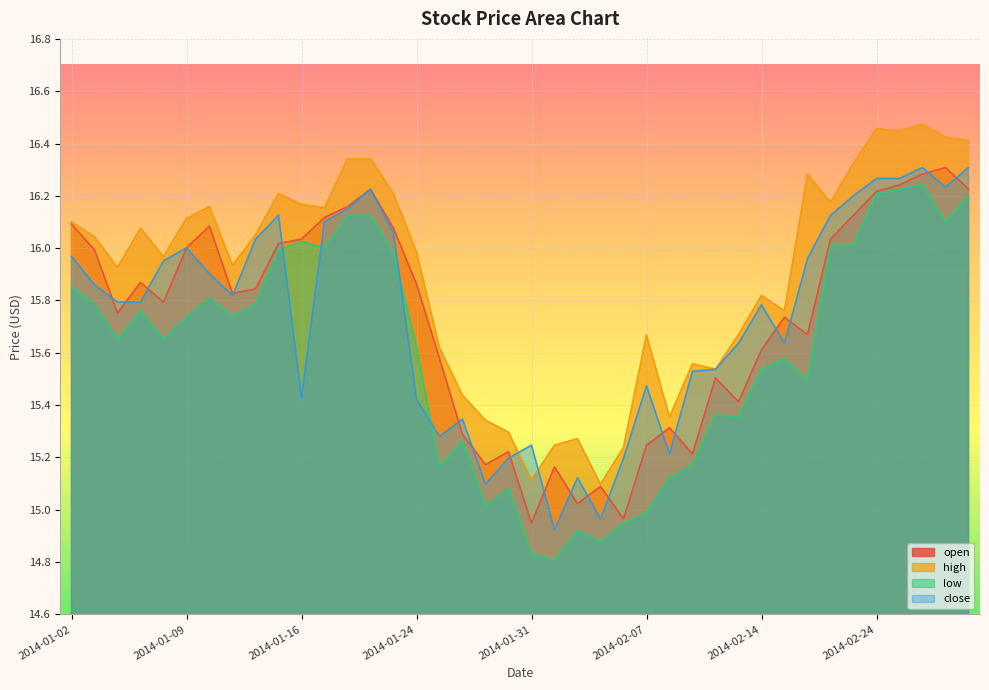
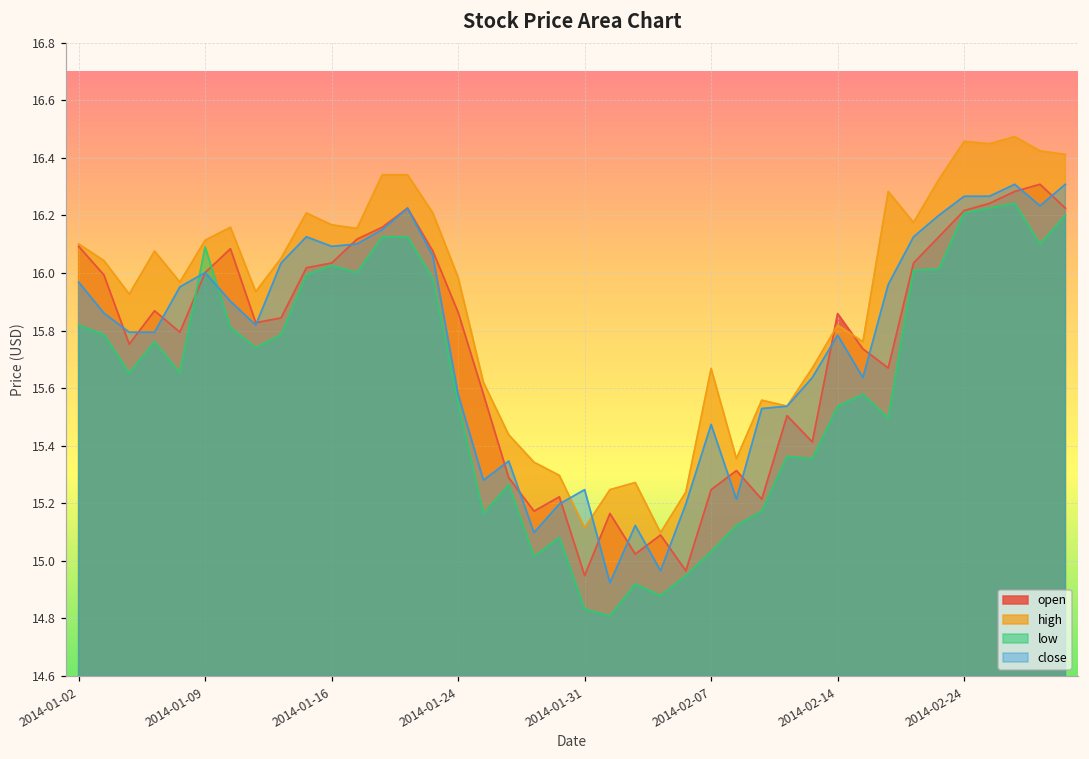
low, 2014-01-02: 15.85 -> 15.82
low, 2014-01-09: 15.74 -> 16.09
close, 2014-01-16: 15.43 -> 16.09
low, 2014-01-24: 15.62 -> 15.55
close, 2014-01-24: 15.42 -> 15.58
low, 2014-02-07: 14.99 -> 15.03
open, 2014-02-14: 15.61 -> 15.86
